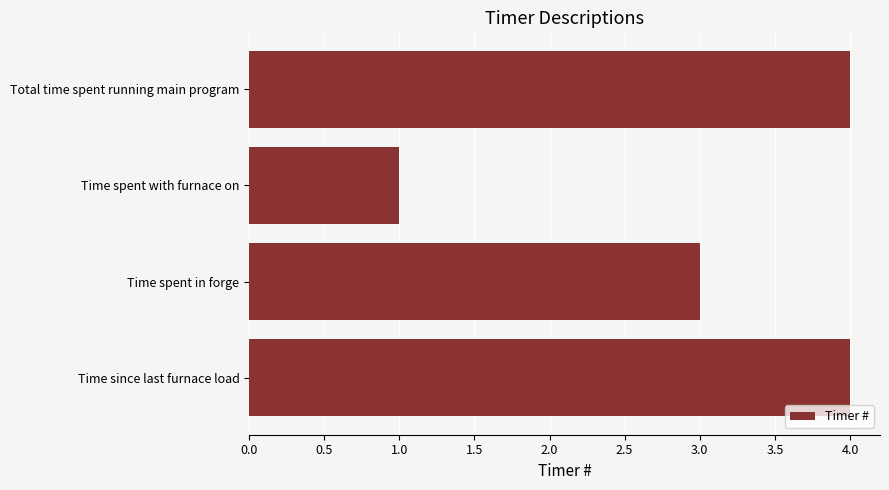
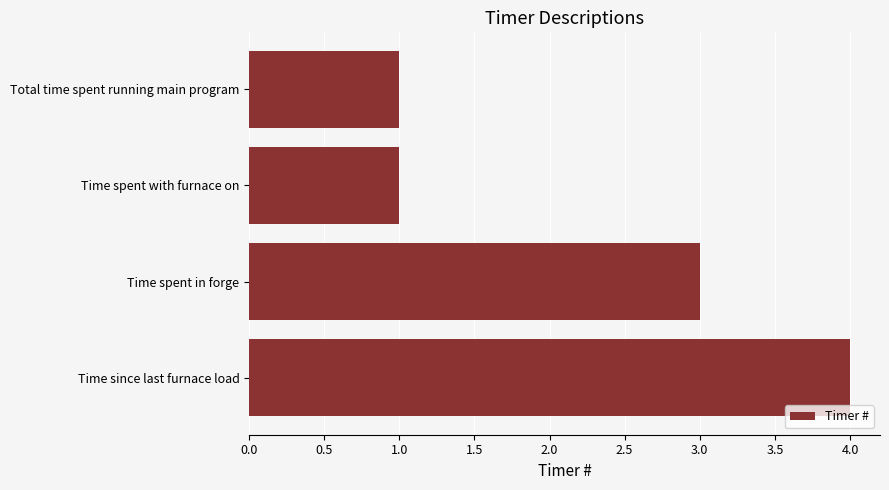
Total time spent running main program: 4 -> 1
